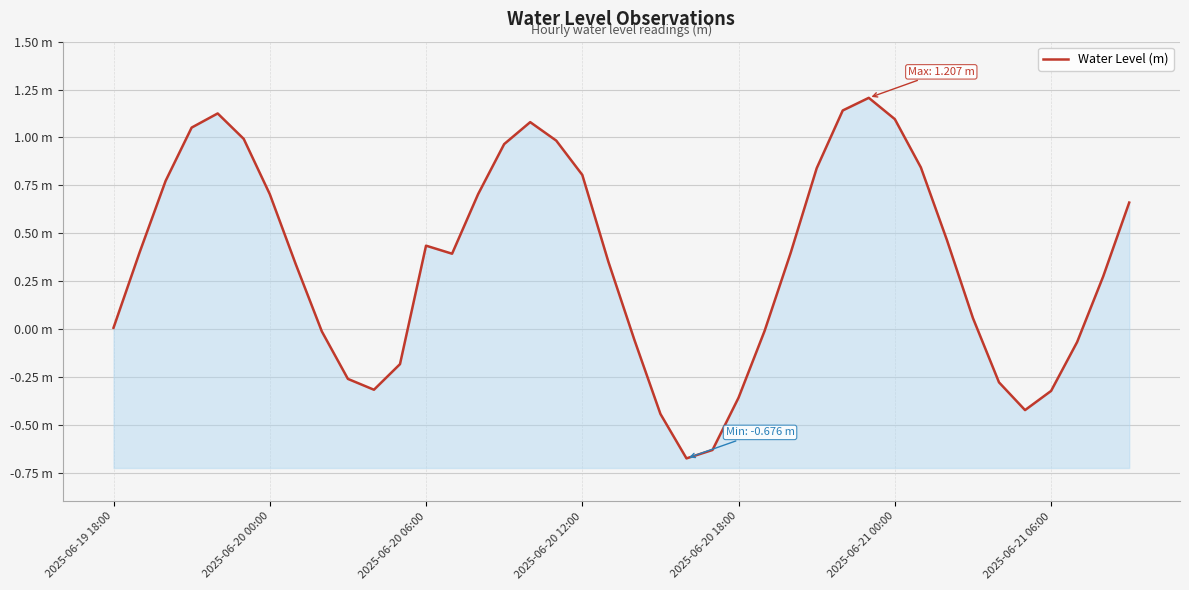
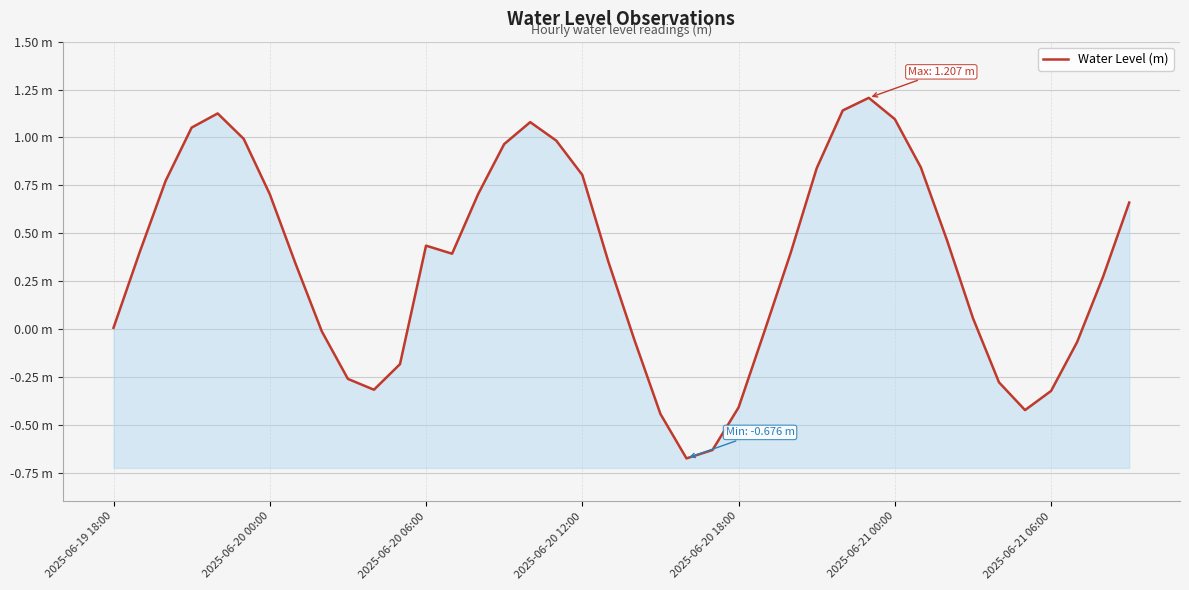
2025-06-20 18:00: -0.36 m -> -0.41 m
